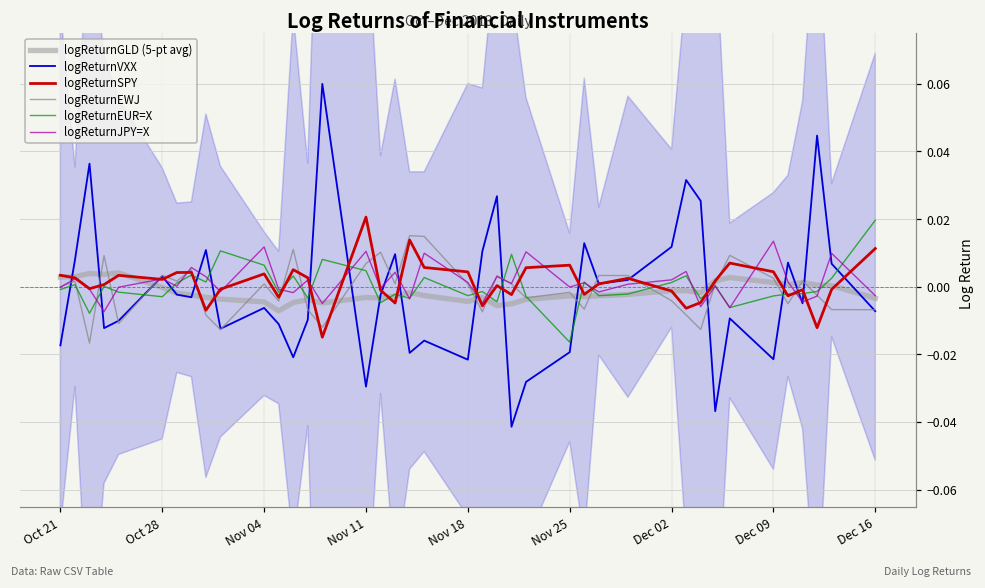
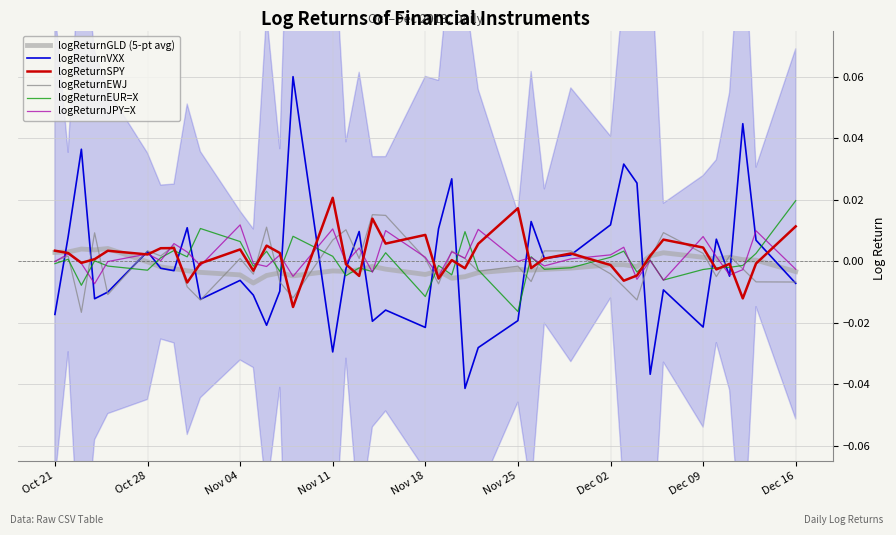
logReturnEUR=X, Nov 11: 0.005 -> 0.002
logReturnSPY, Nov 18: 0.004 -> 0.009
logReturnEUR=X, Nov 18: -0.003 -> -0.012
logReturnSPY, Nov 25: 0.006 -> 0.017
logReturnJPY=X, Dec 09: 0.013 -> 0.008
